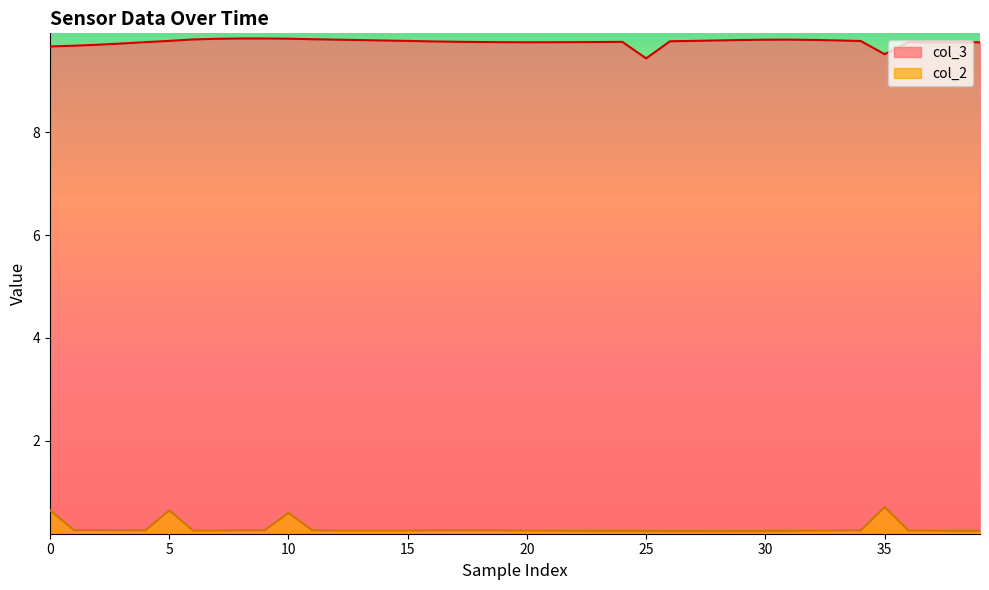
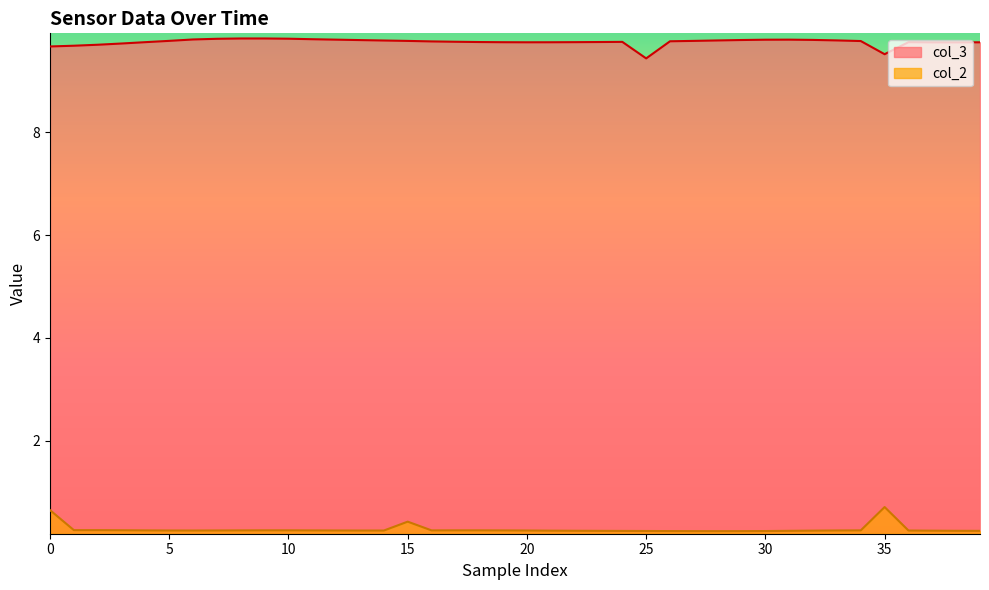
col_2, 5: 0.6 -> 0.3
col_2, 10: 0.6 -> 0.3
col_2, 15: 0.3 -> 0.4
